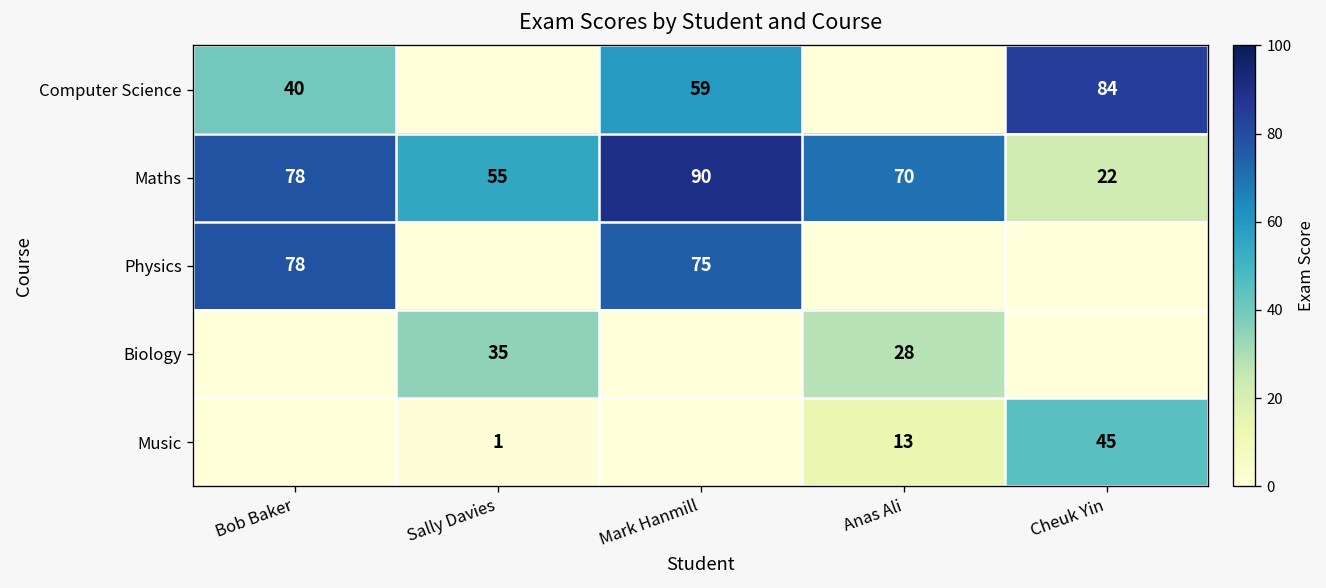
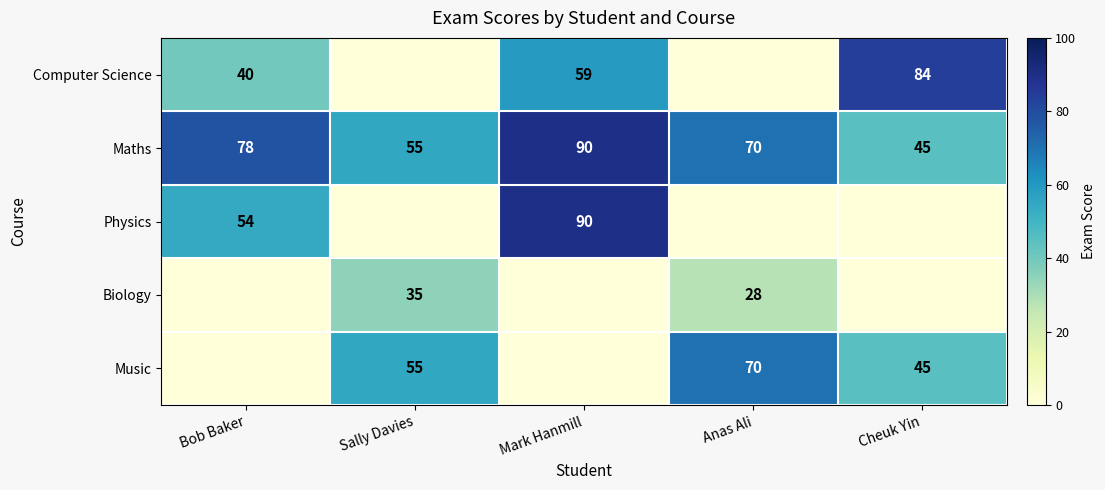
Maths, Cheuk Yin: 22 -> 45
Physics, Bob Baker: 78 -> 54
Physics, Mark Hanmill: 75 -> 90
Music, Sally Davies: 1 -> 55
Music, Anas Ali: 13 -> 70
